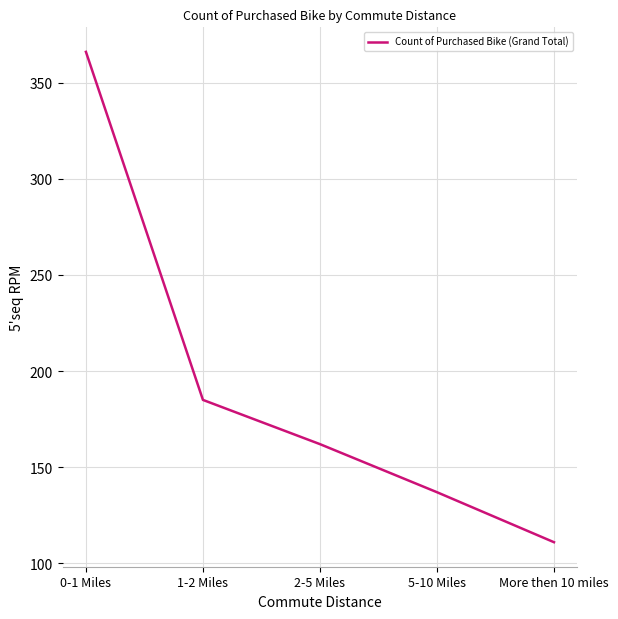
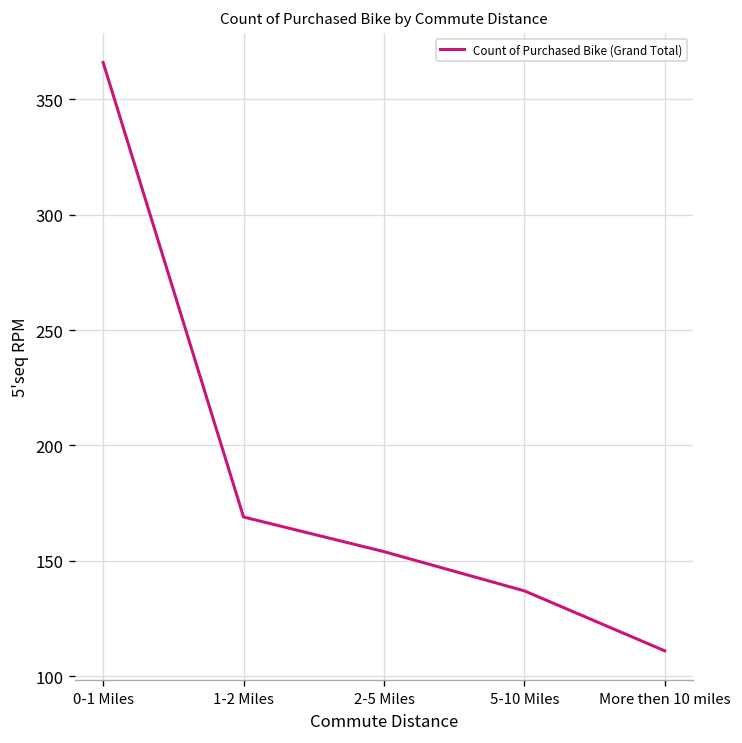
1-2 Miles: 185 -> 169
2-5 Miles: 162 -> 154
